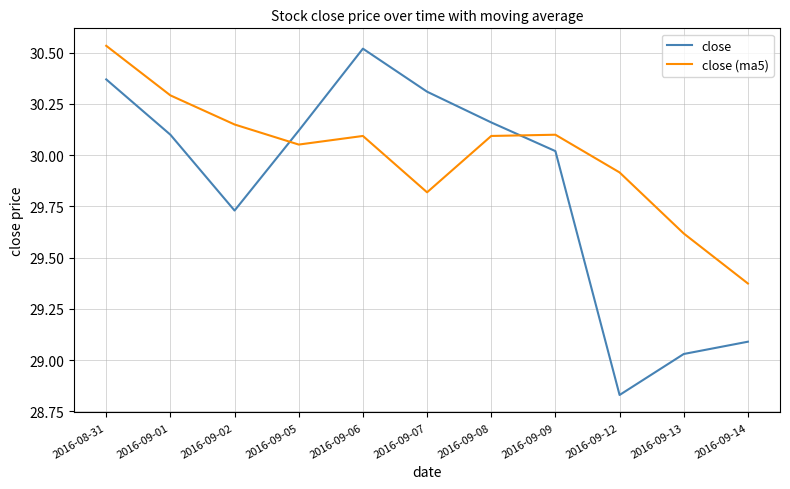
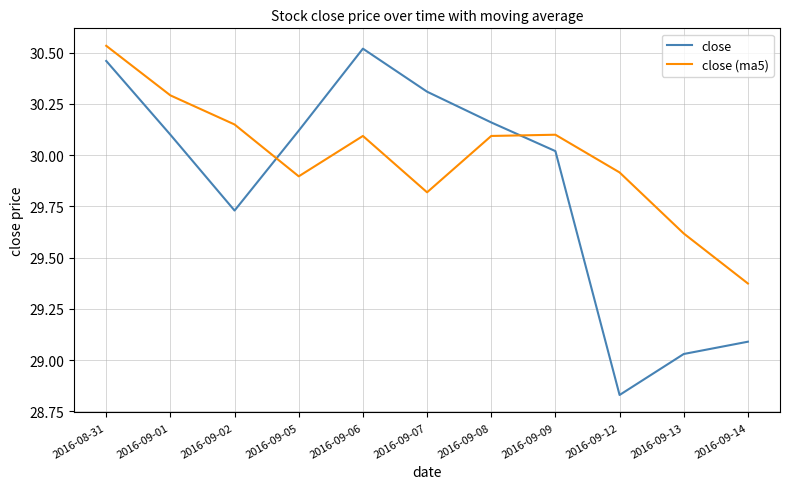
close, 2016-08-31: 30.37 -> 30.46
close (ma5), 2016-09-05: 30.05 -> 29.90
